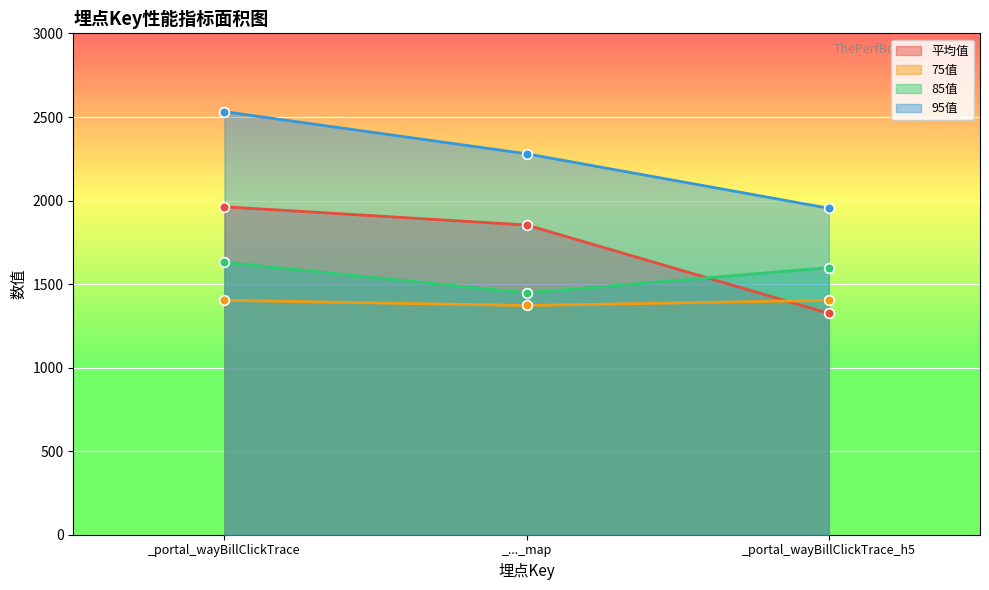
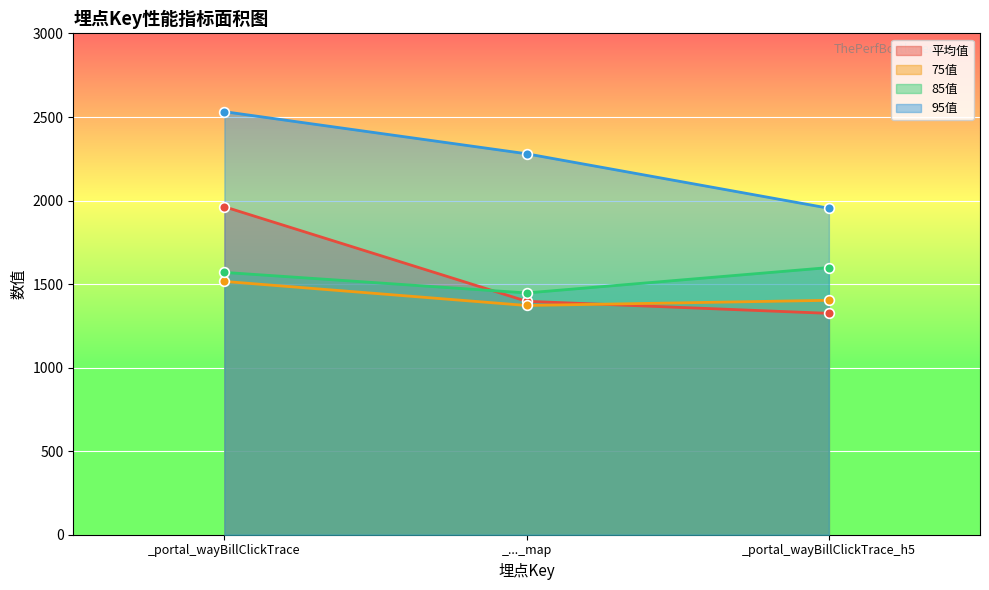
75值, _portal_wayBillClickTrace: 1400 -> 1520
85值, _portal_wayBillClickTrace: 1630 -> 1570
平均值, _..._map: 1850 -> 1400
